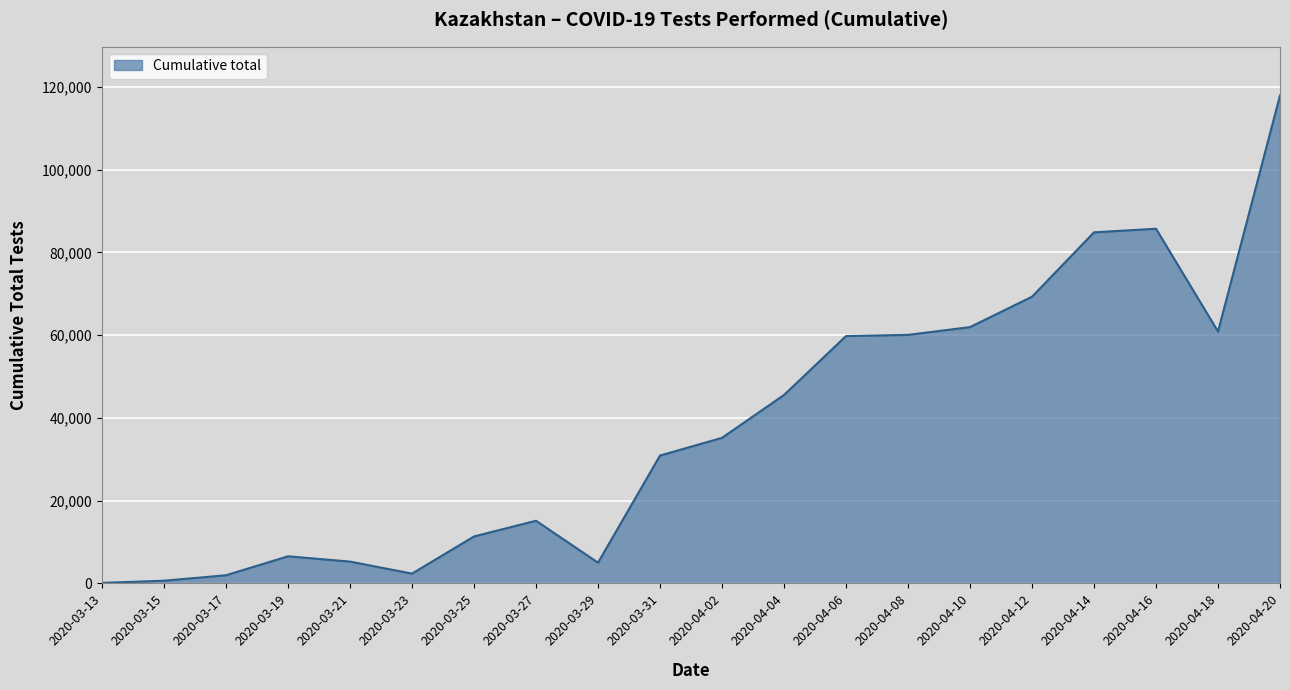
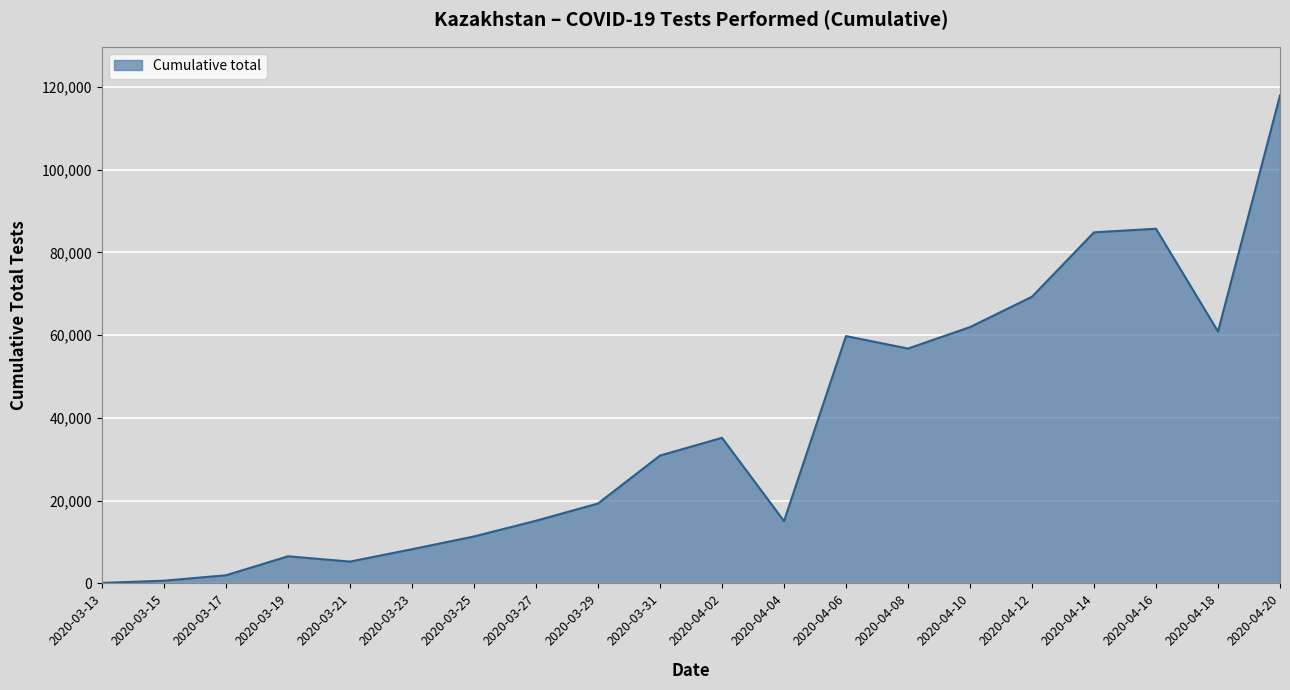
2020-03-23: 2,000 -> 8,000
2020-03-29: 5,000 -> 19,000
2020-04-04: 46,000 -> 15,000
2020-04-08: 60,000 -> 57,000
